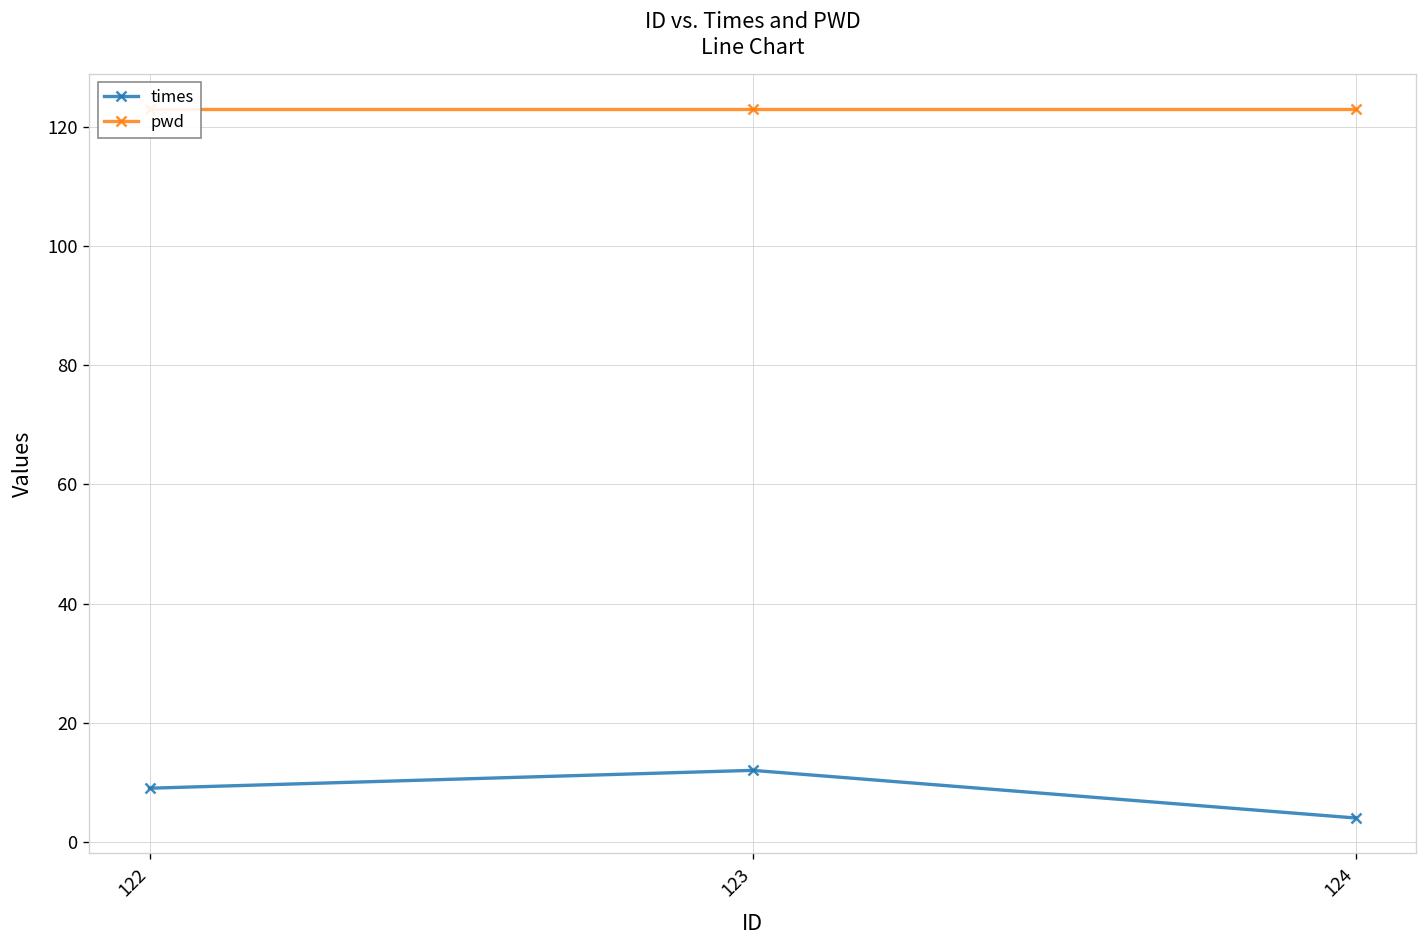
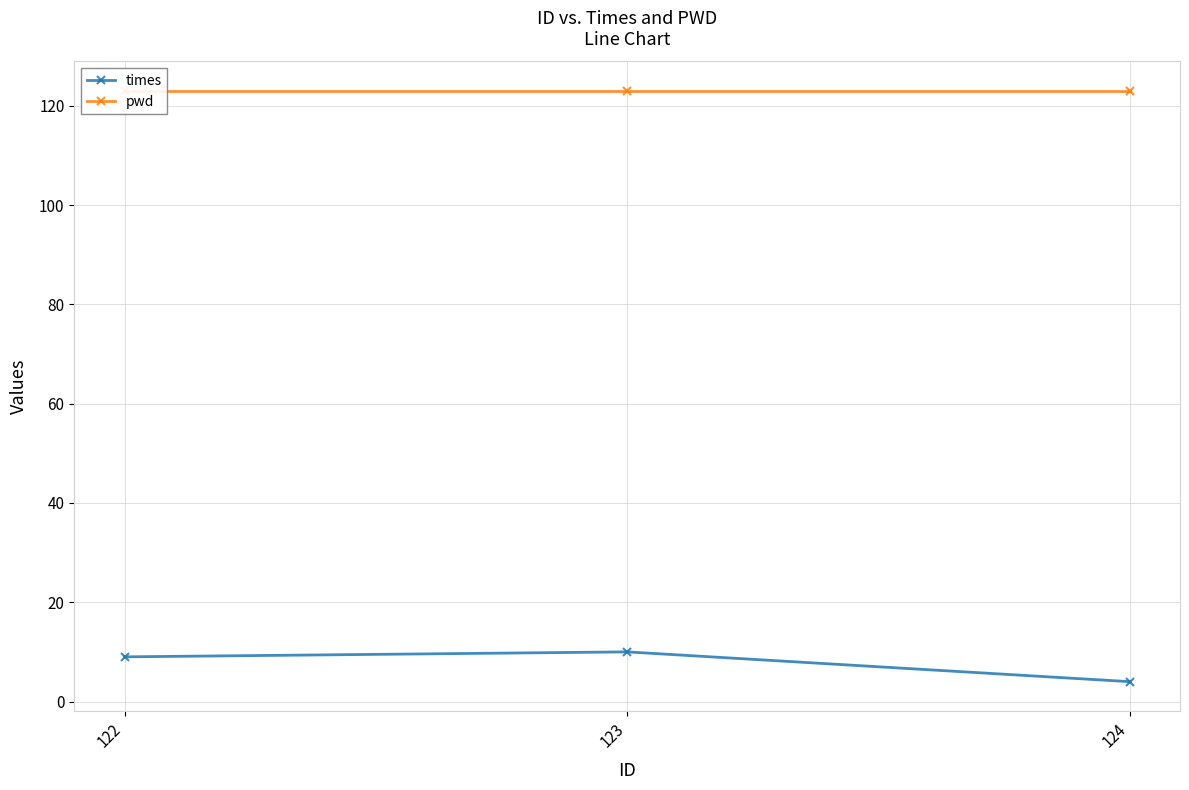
times, 123: 12 -> 10
